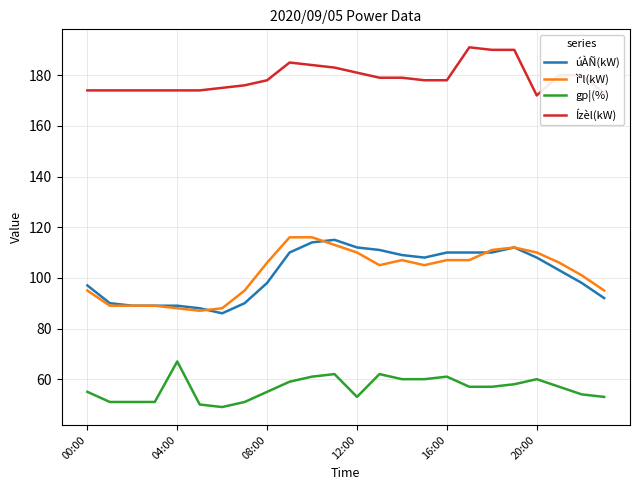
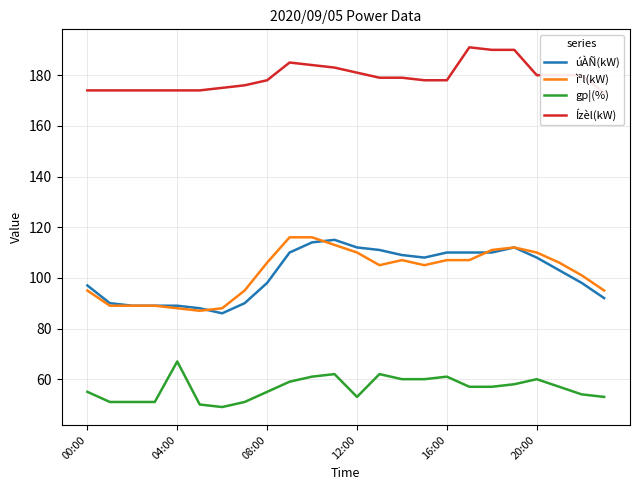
Ízèl(kW), 20:00: 172 -> 180
